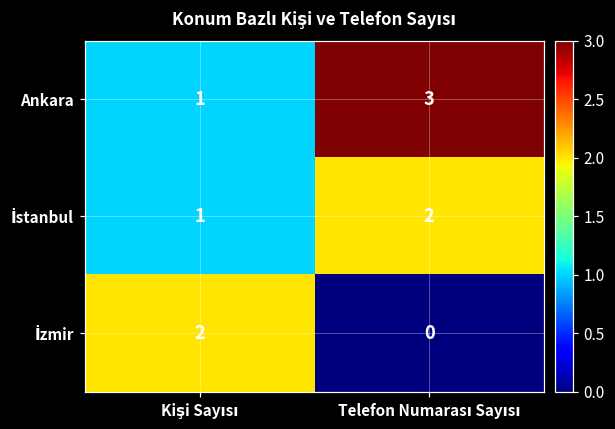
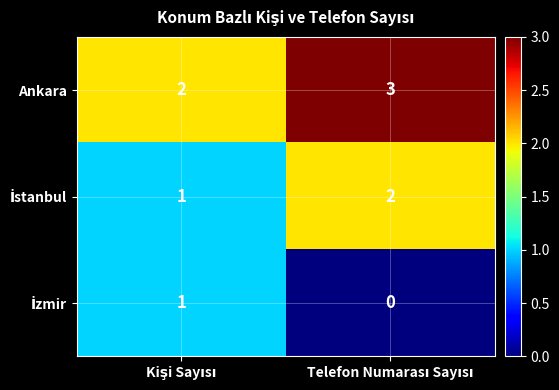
Ankara, Kişi Sayısı: 1 -> 2
İzmir, Kişi Sayısı: 2 -> 1
